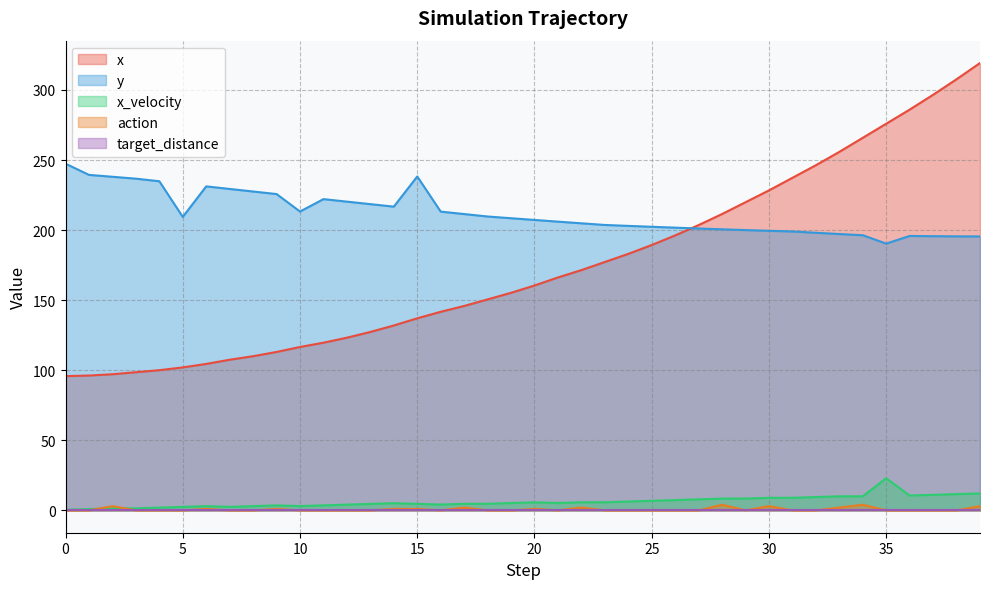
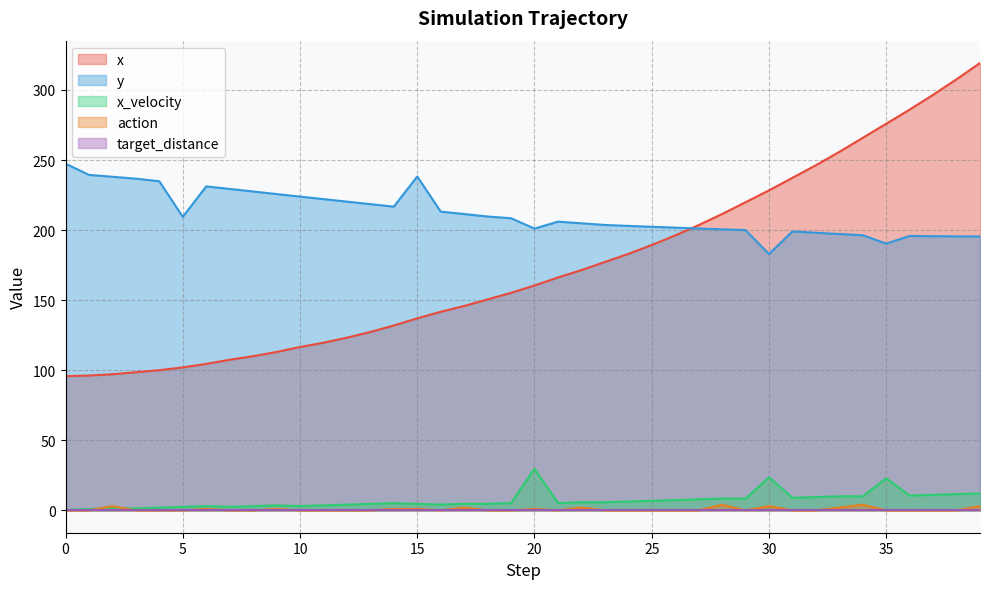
y, 10: 213 -> 224
y, 20: 207 -> 201
x_velocity, 20: 6 -> 30
y, 30: 200 -> 183
x_velocity, 30: 9 -> 24
